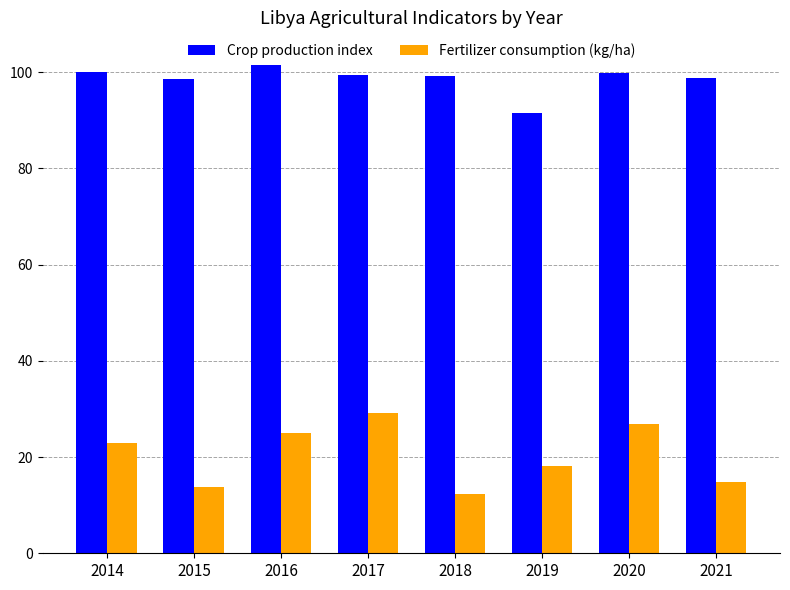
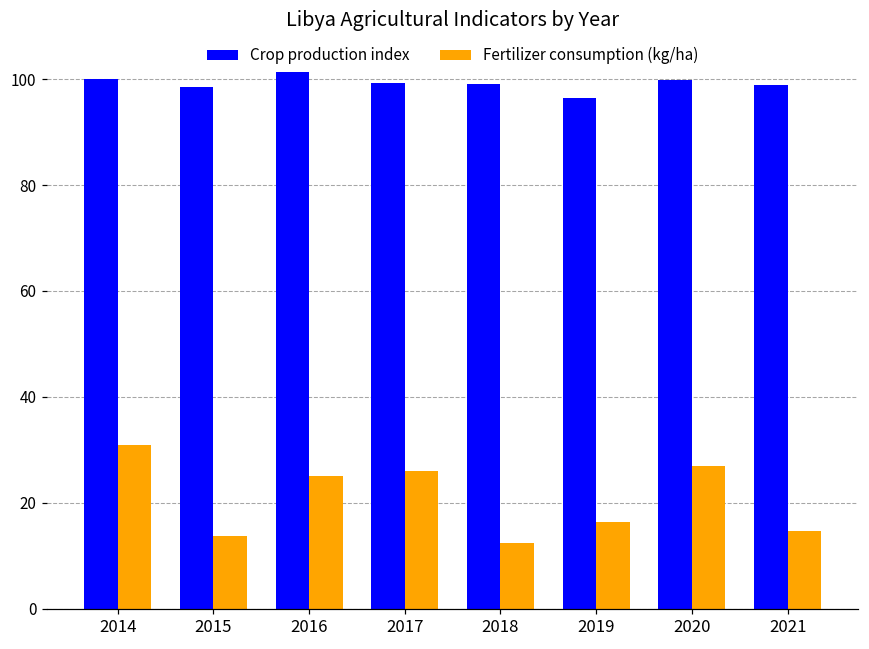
Fertilizer consumption (kg/ha), 2014: 23 -> 31
Fertilizer consumption (kg/ha), 2017: 29 -> 26
Crop production index, 2019: 91 -> 96
Fertilizer consumption (kg/ha), 2019: 18 -> 16
